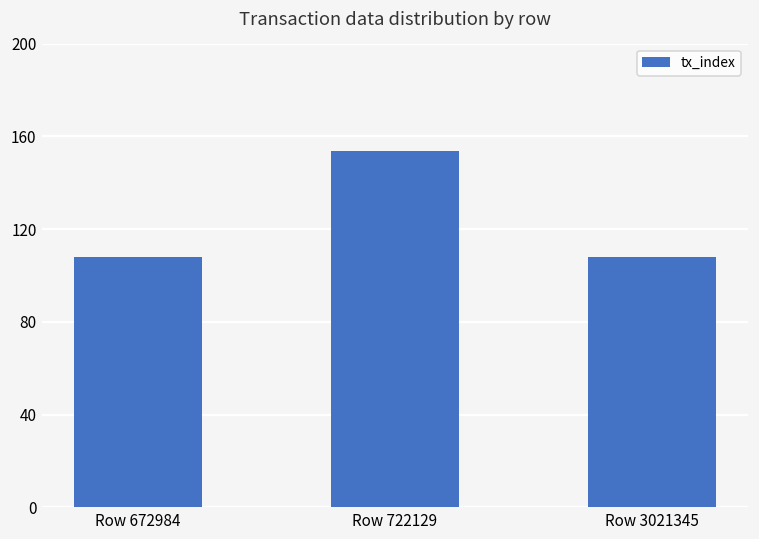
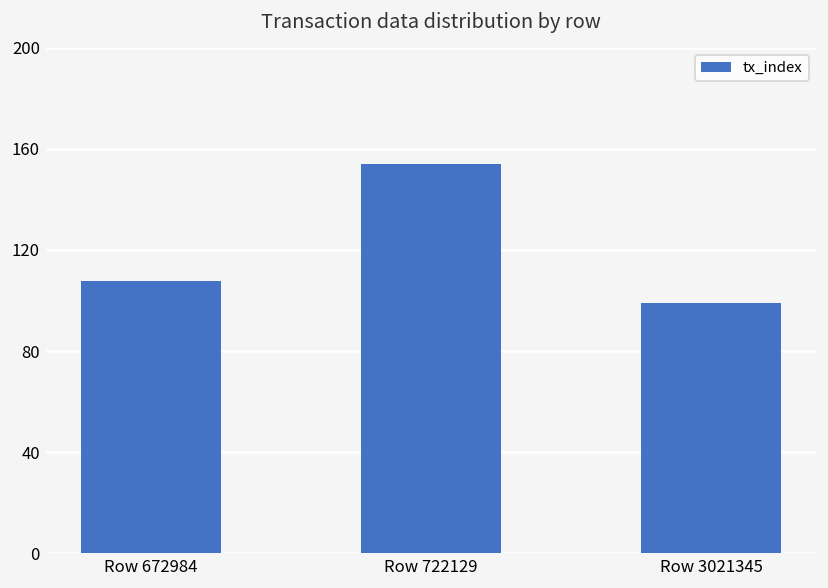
Row 3021345: 108 -> 99
